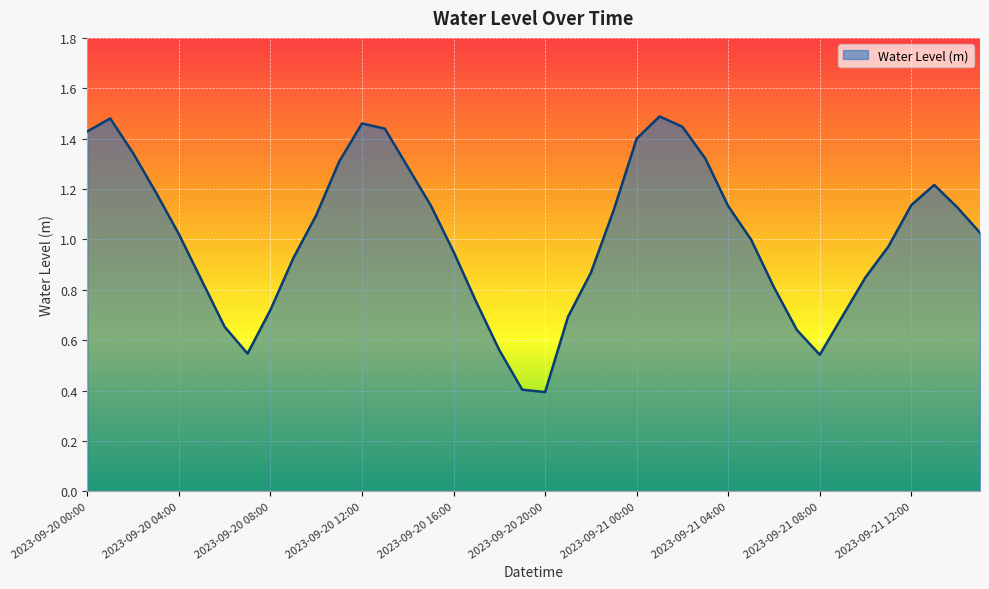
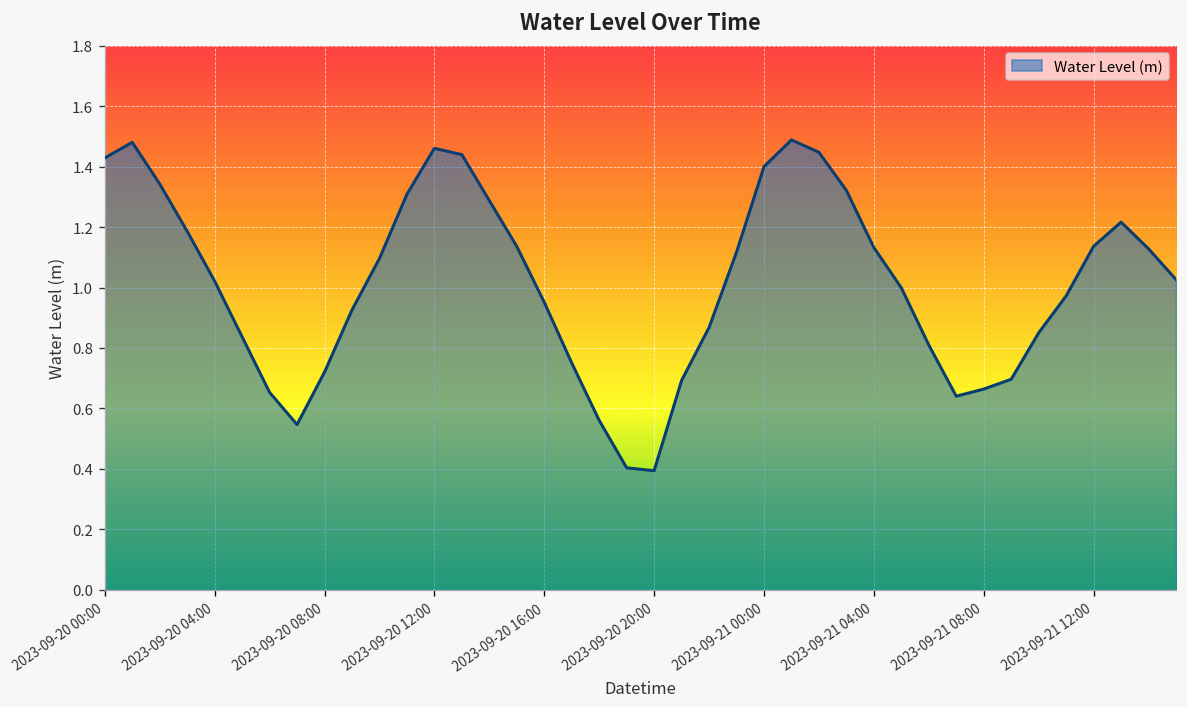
2023-09-21 08:00: 0.54 -> 0.66
